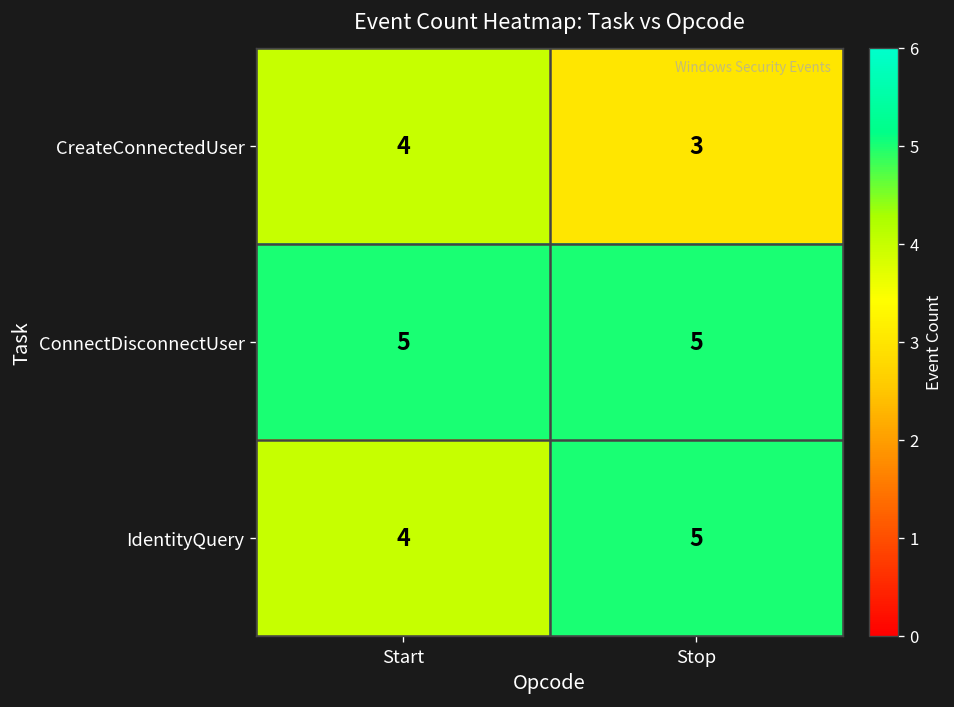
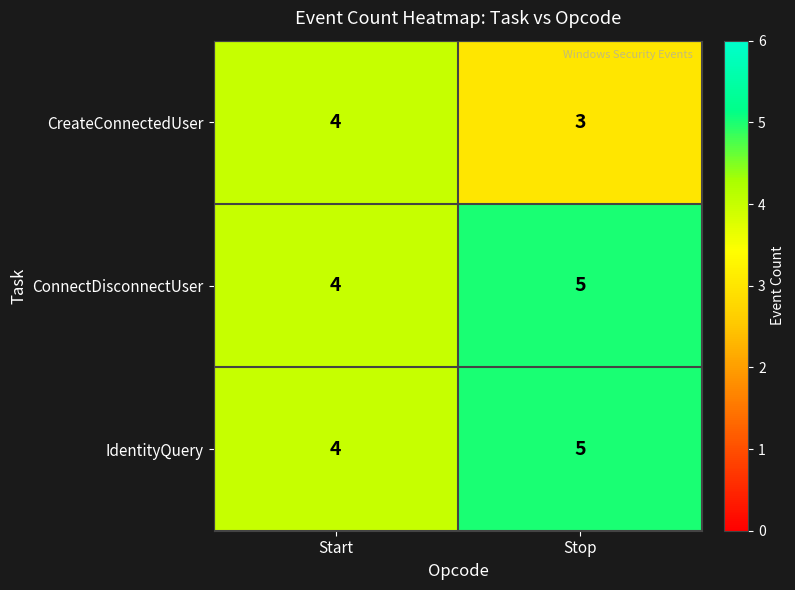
ConnectDisconnectUser, Start: 5 -> 4
